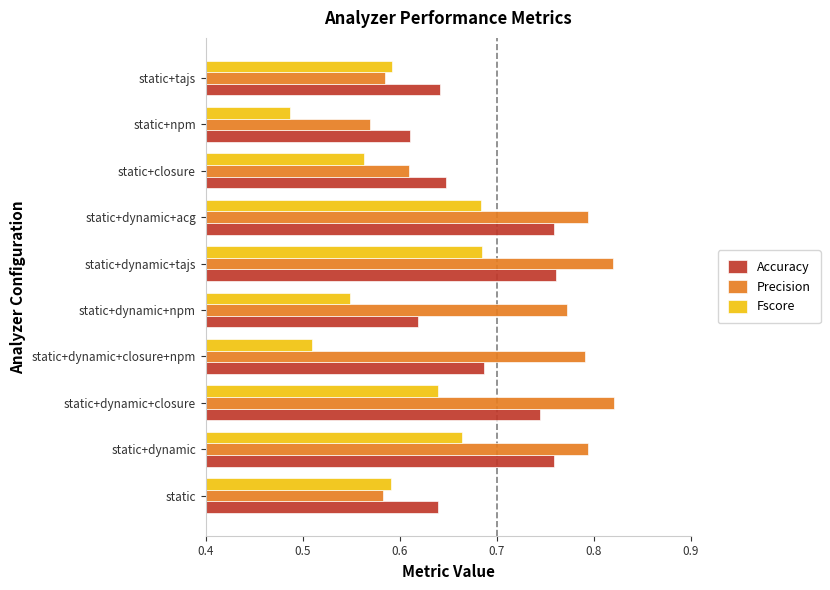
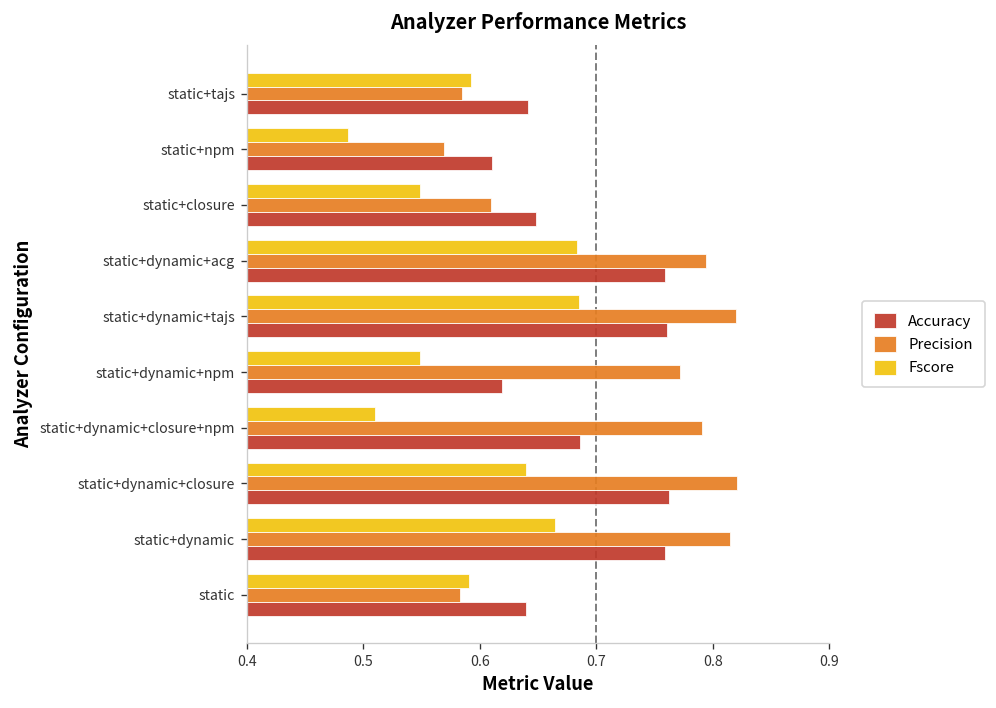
Fscore, static+closure: 0.56 -> 0.55
Accuracy, static+dynamic+closure: 0.74 -> 0.76
Precision, static+dynamic: 0.79 -> 0.81
